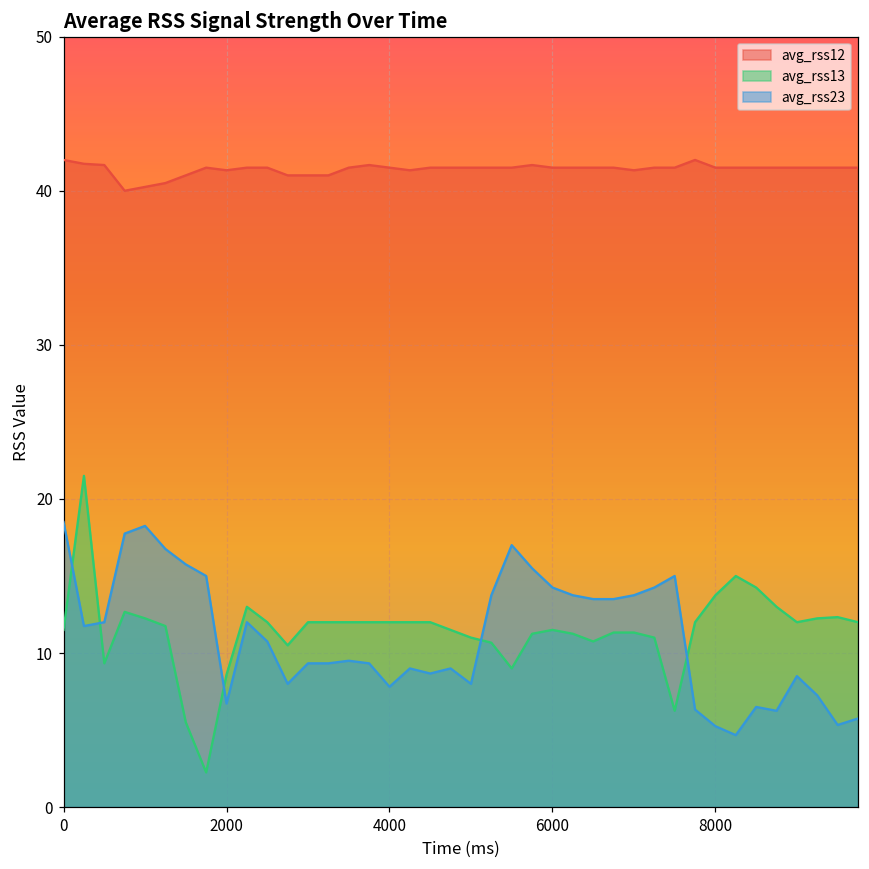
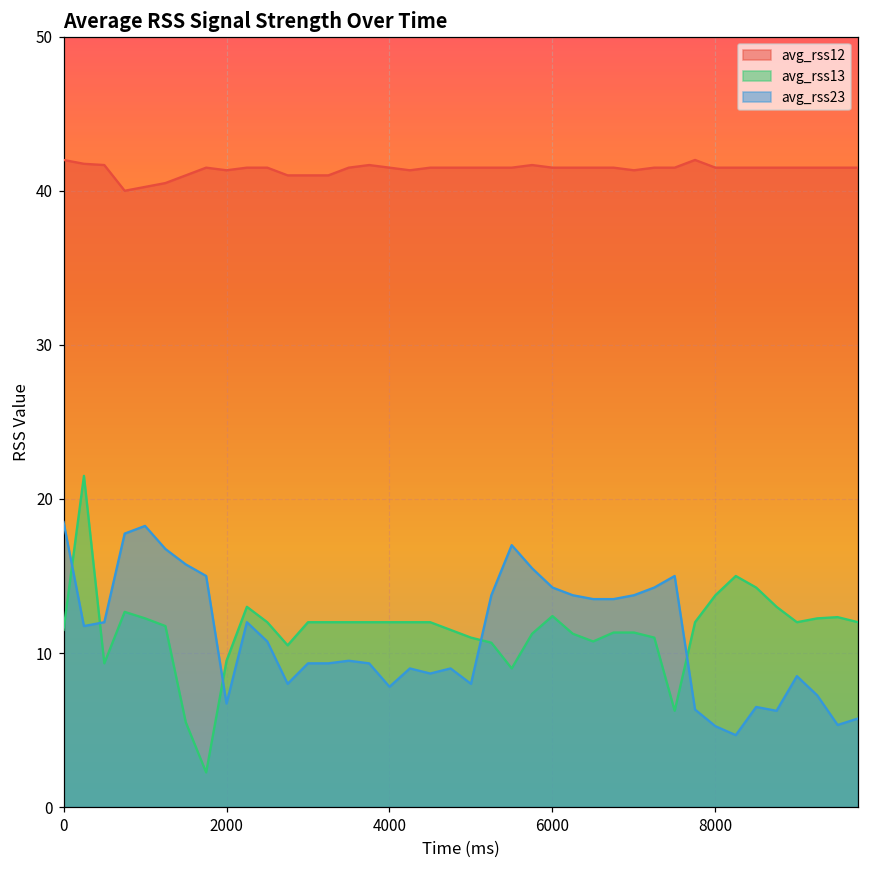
avg_rss13, 2000: 8.6 -> 9.5
avg_rss13, 6000: 11.5 -> 12.4
